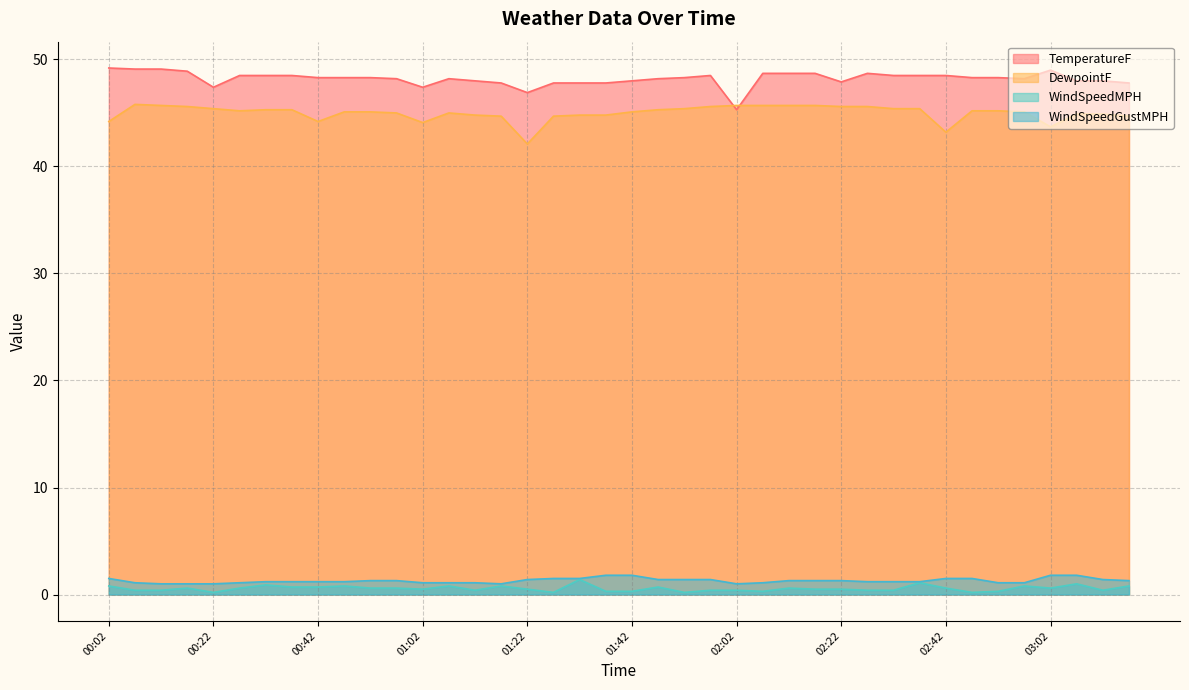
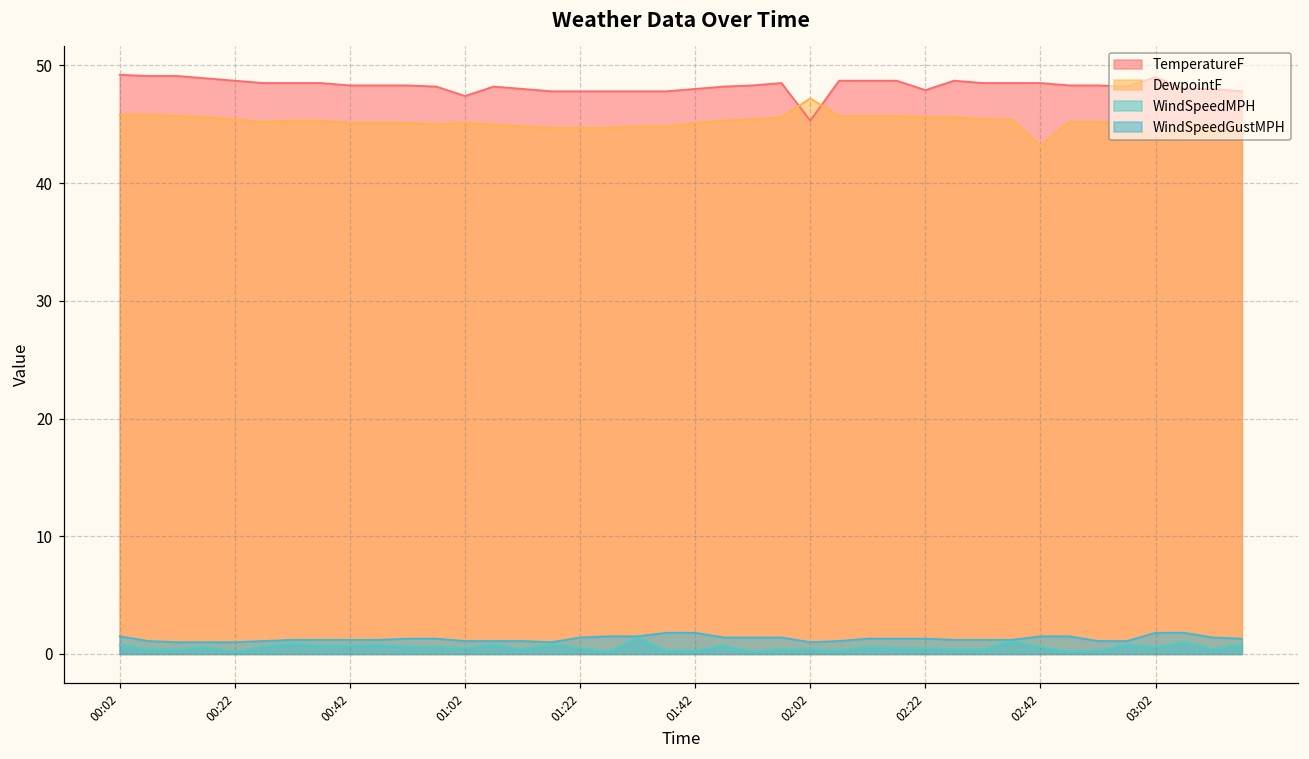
DewpointF, 00:02: 44.2 -> 45.8
TemperatureF, 00:22: 47.4 -> 48.7
DewpointF, 00:42: 44.2 -> 45.1
DewpointF, 01:02: 44.1 -> 45.1
TemperatureF, 01:22: 46.9 -> 47.8
DewpointF, 01:22: 42.1 -> 44.7
DewpointF, 02:02: 45.7 -> 47.2
